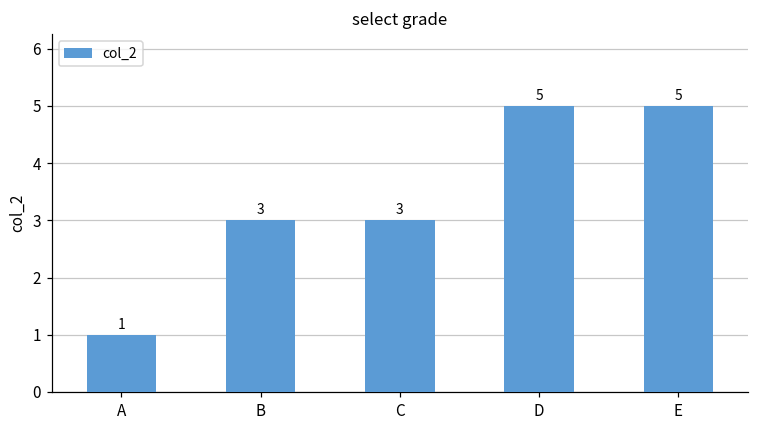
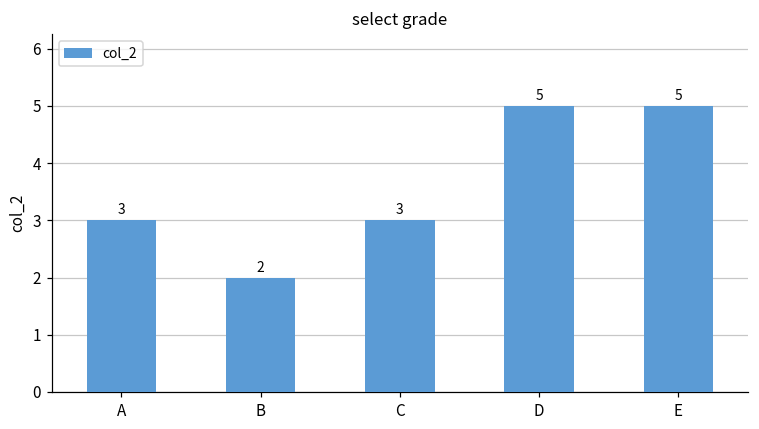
A: 1 -> 3
B: 3 -> 2
